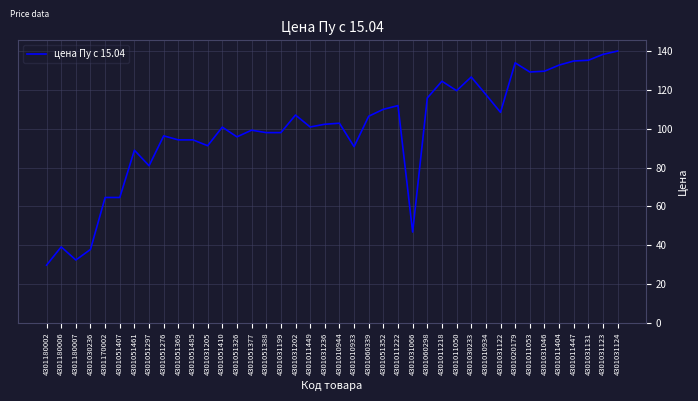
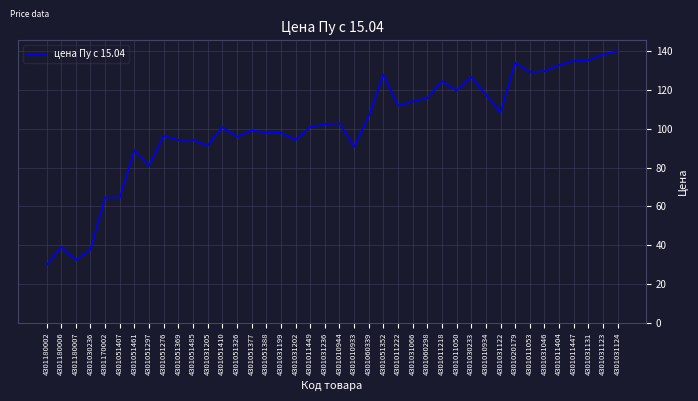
4301031202: 107 -> 94
4301051352: 110 -> 128
4301031066: 47 -> 114
